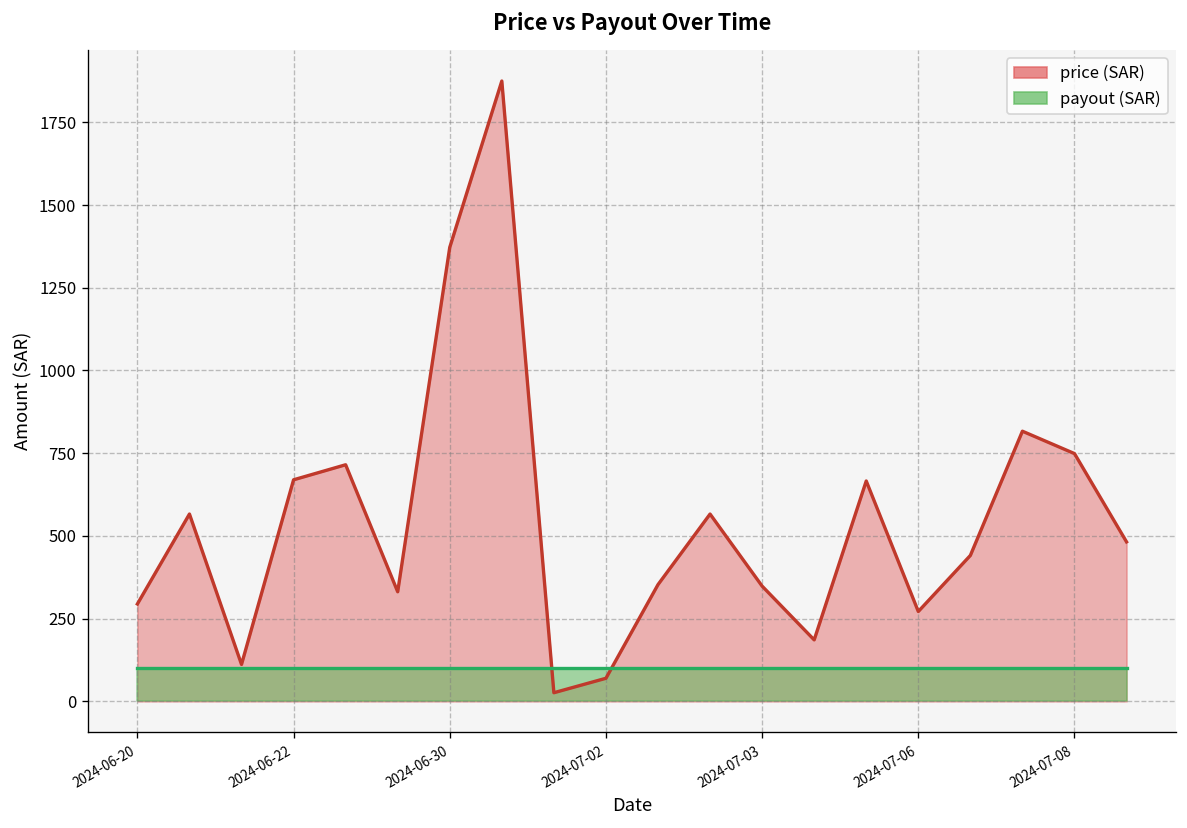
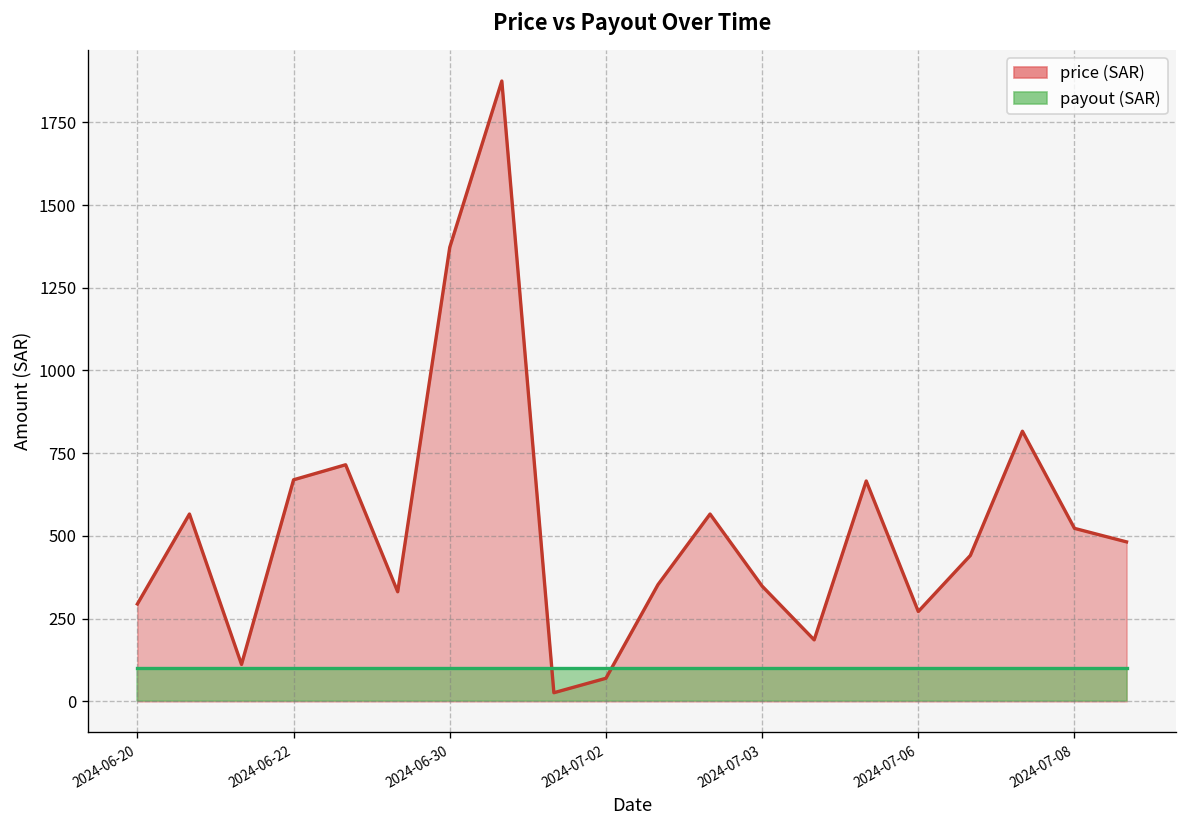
price (SAR), 2024-07-08: 750 -> 520
